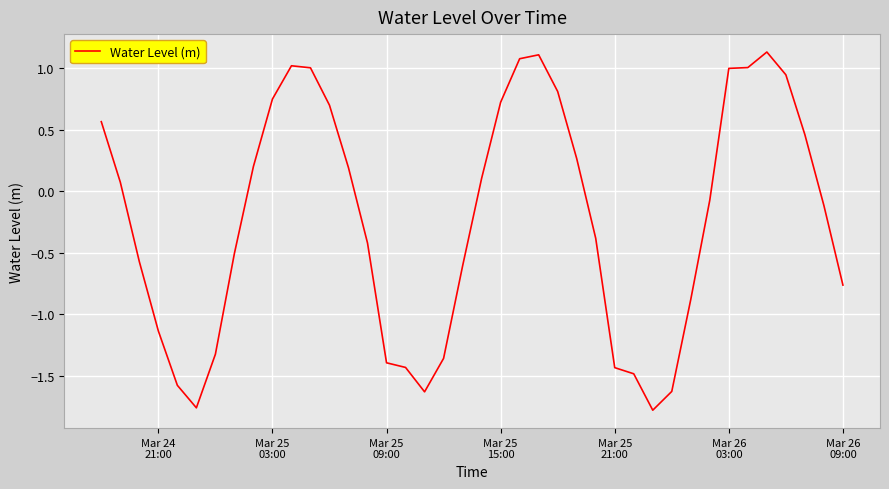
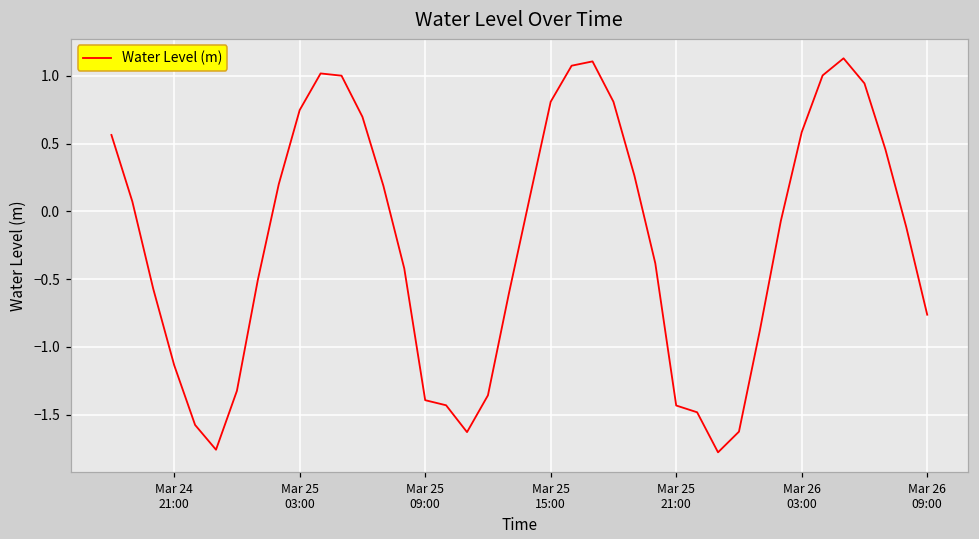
Mar 25 15:00: 0.72 -> 0.81
Mar 26 03:00: 1.00 -> 0.58
